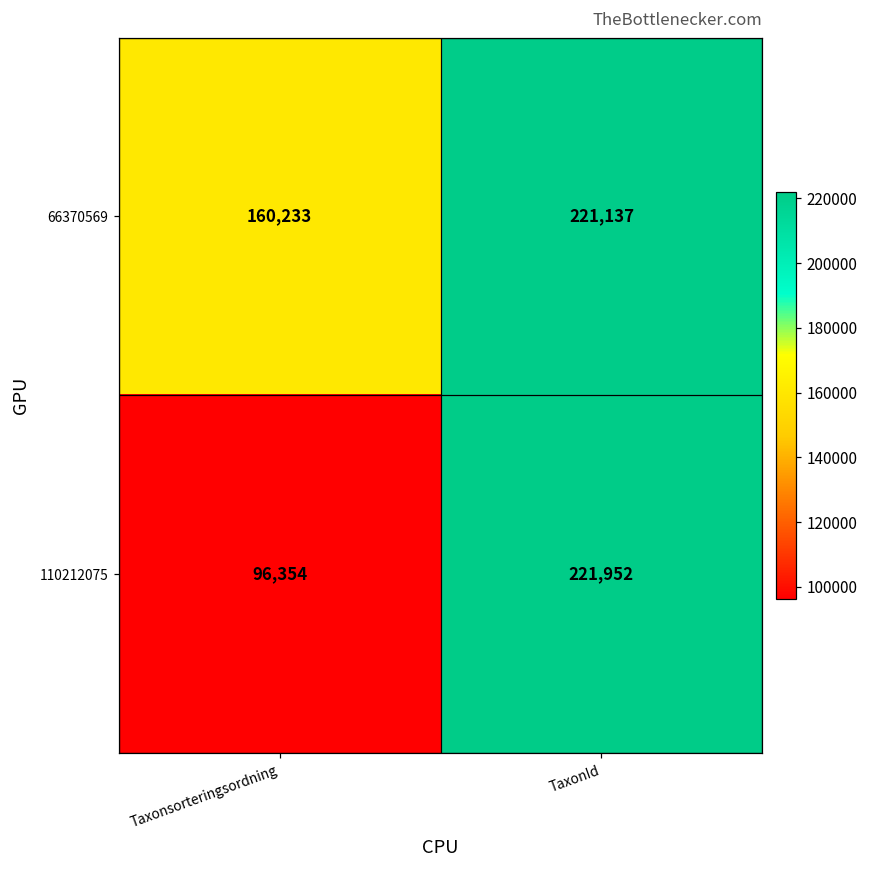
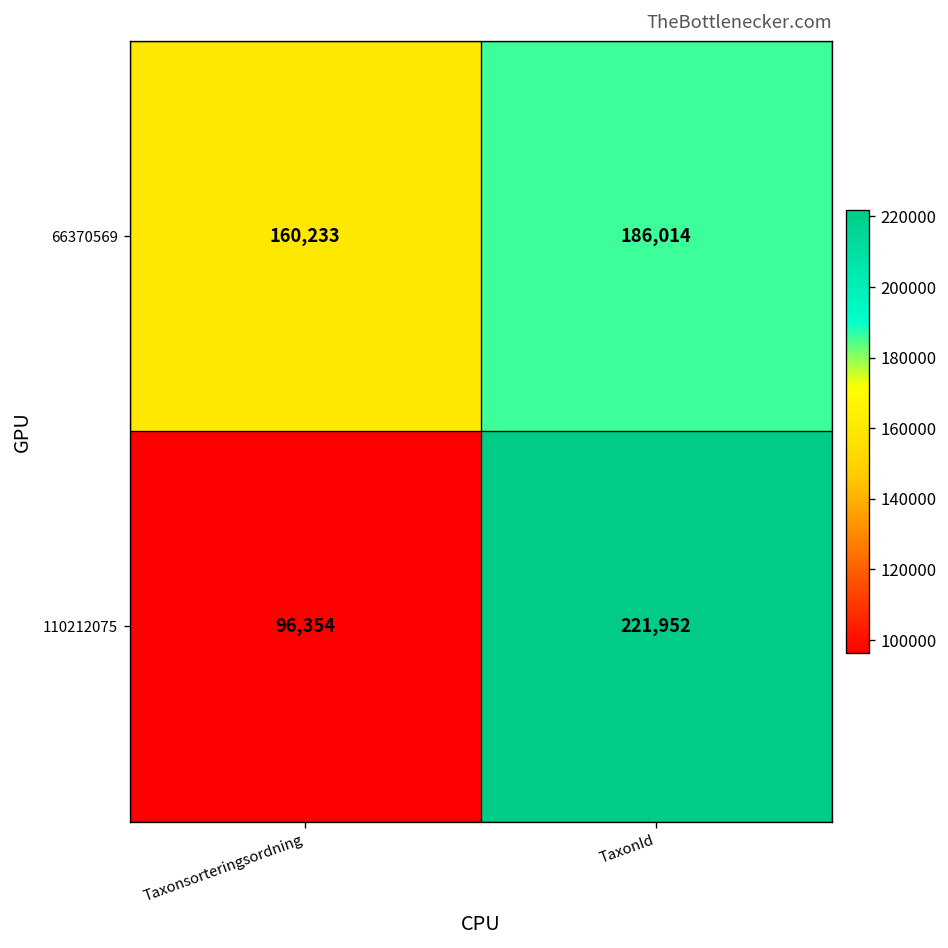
66370569, TaxonId: 221,137 -> 186,014
